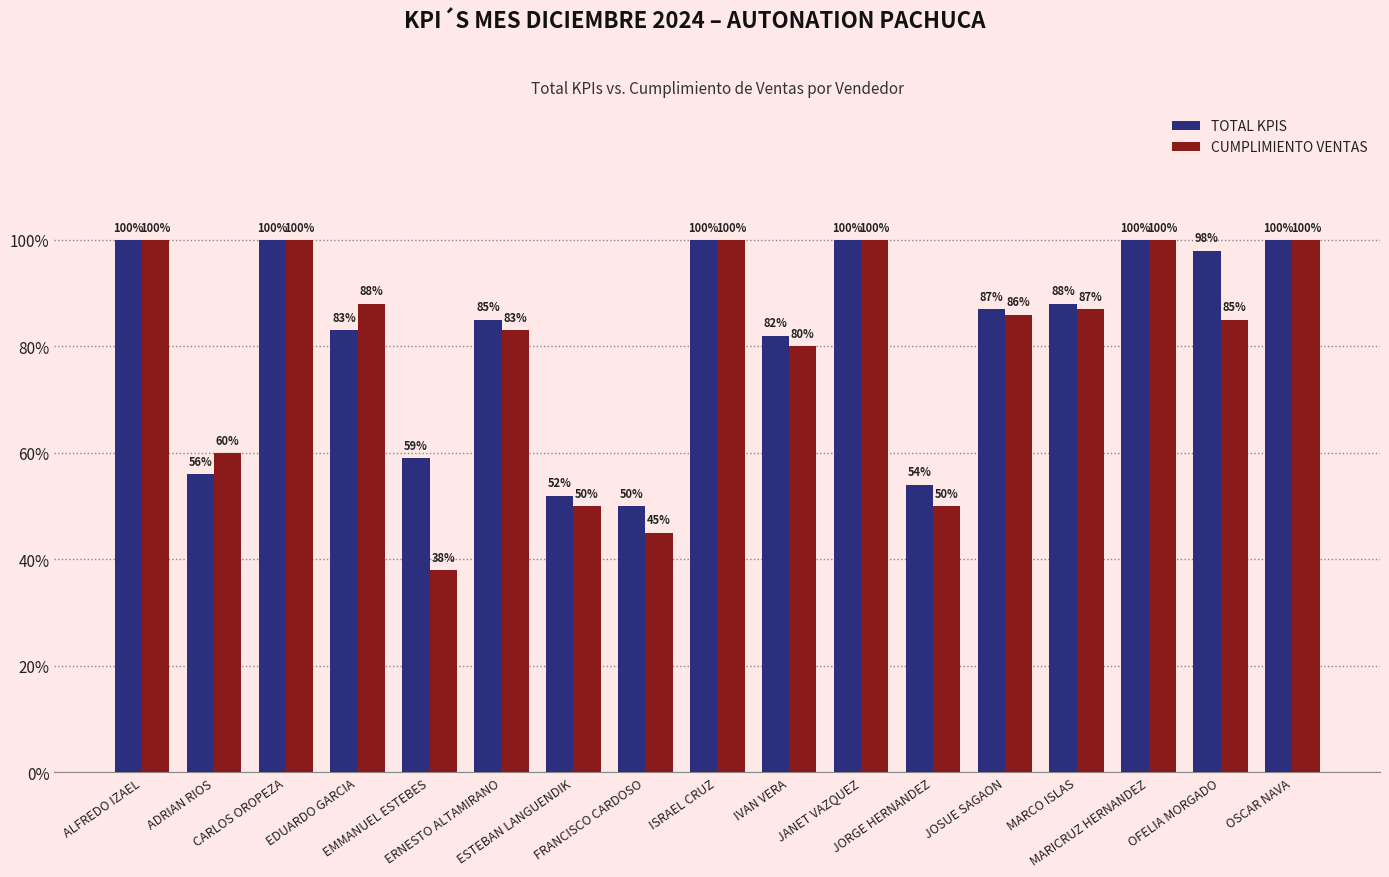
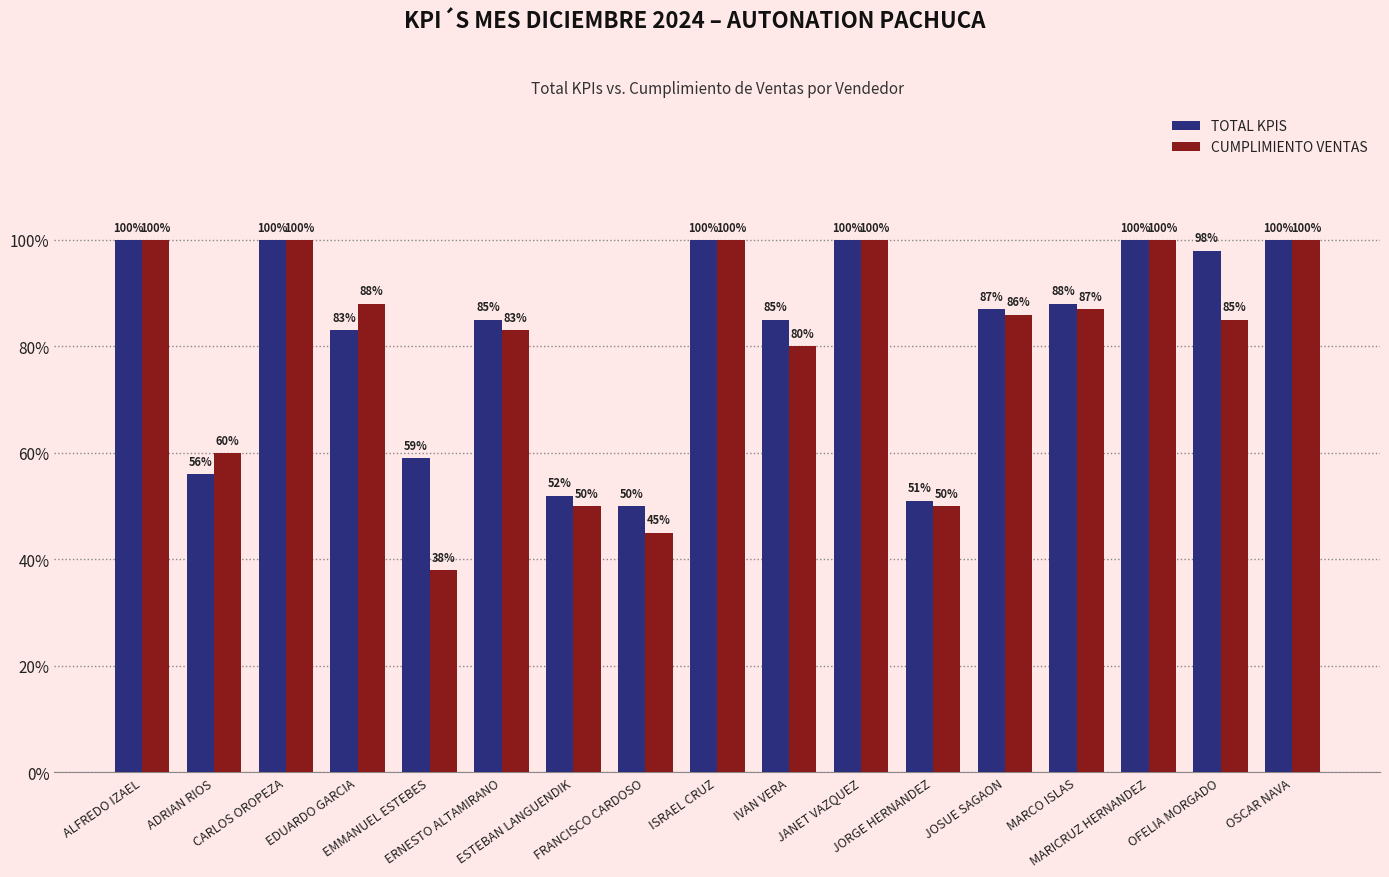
TOTAL KPIS, IVAN VERA: 82% -> 85%
TOTAL KPIS, JORGE HERNANDEZ: 54% -> 51%
